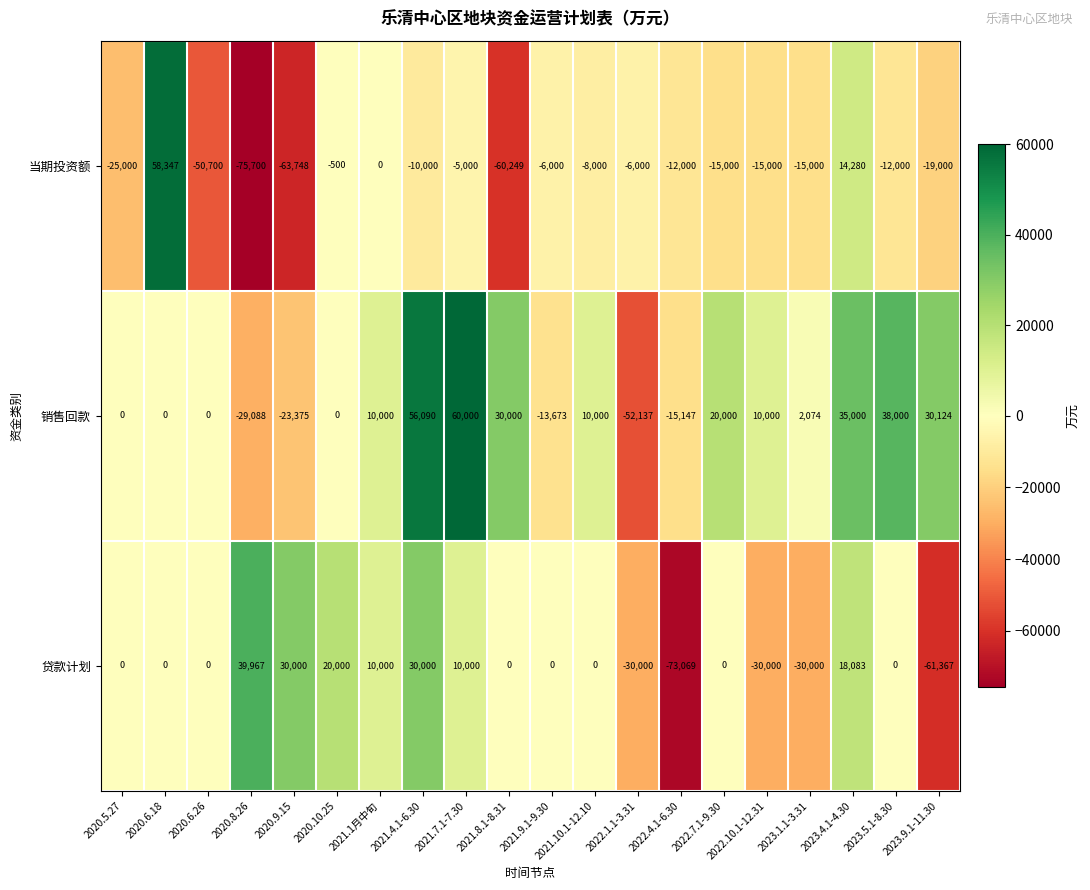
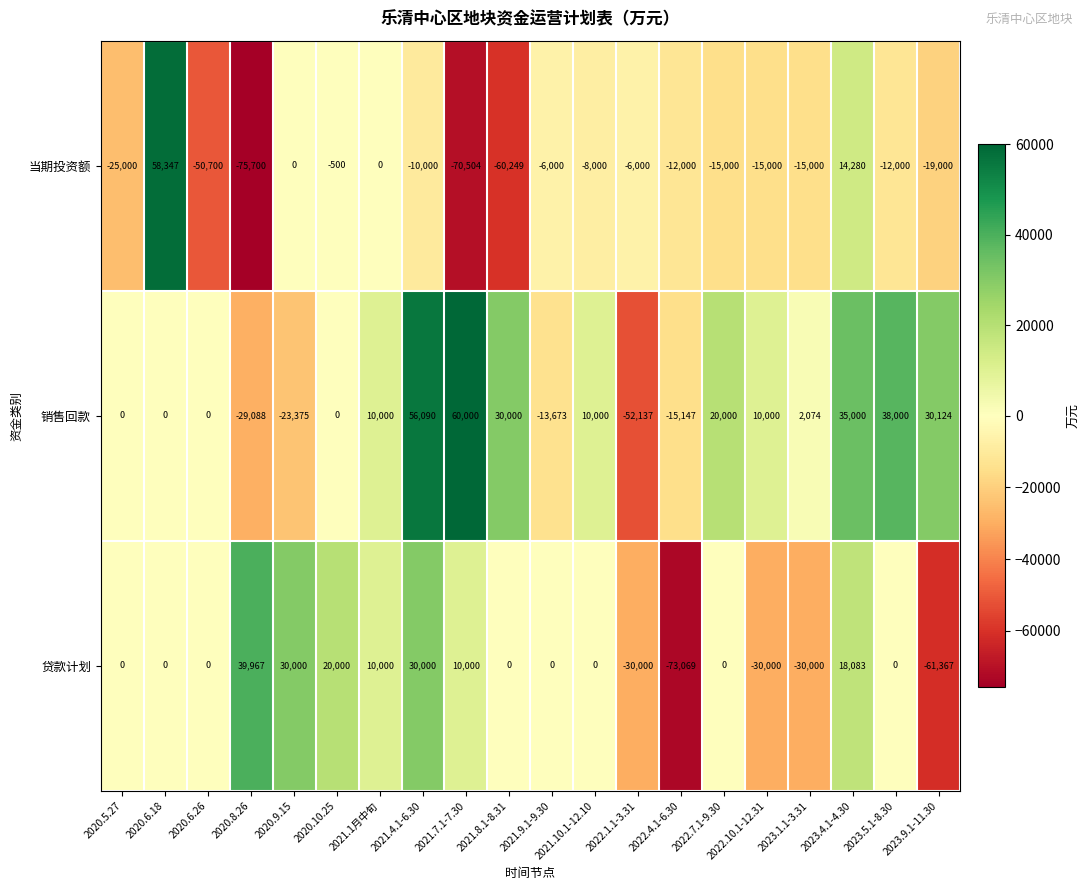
当期投资额, 2020.9.15: -63,748 -> 0
当期投资额, 2021.7.1-7.30: -5,000 -> -70,504
